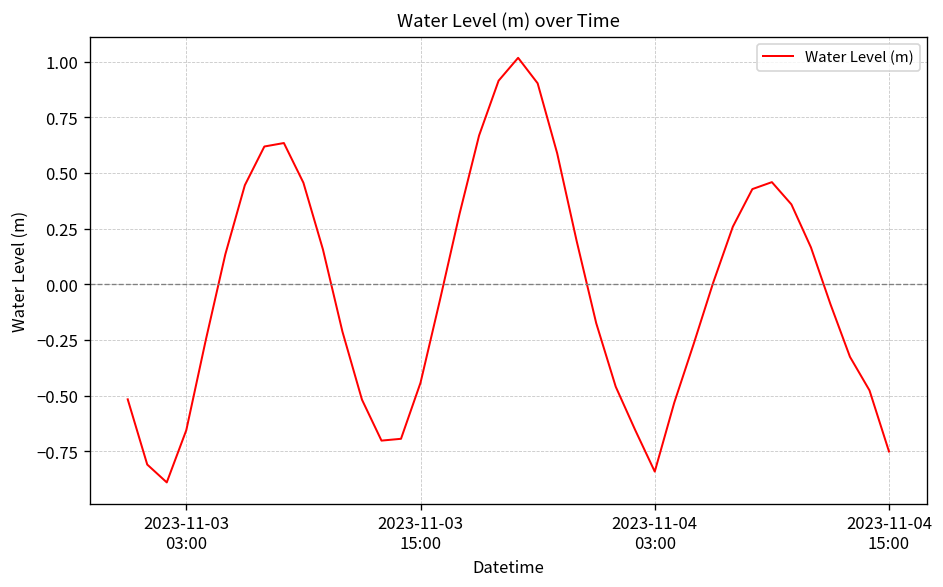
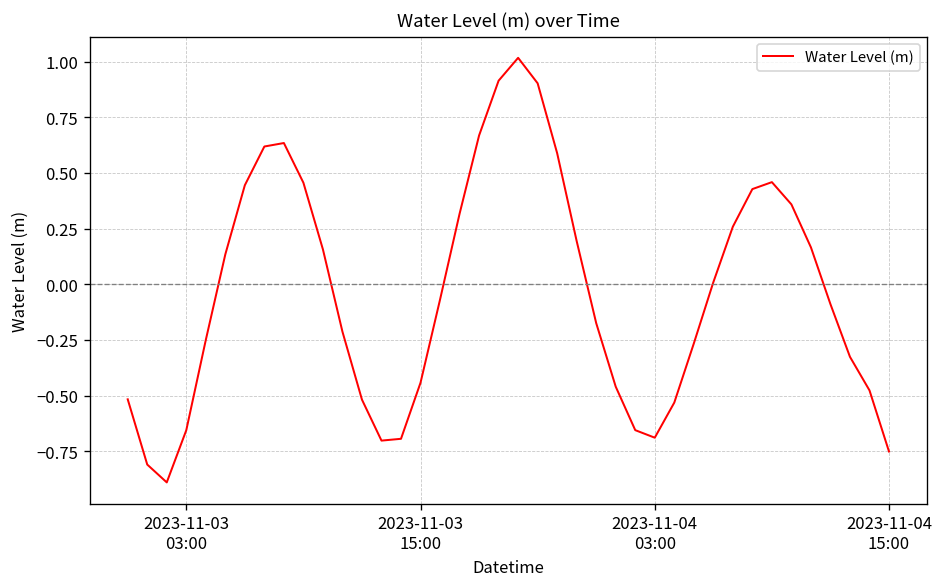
2023-11-04 03:00: -0.84 -> -0.69
